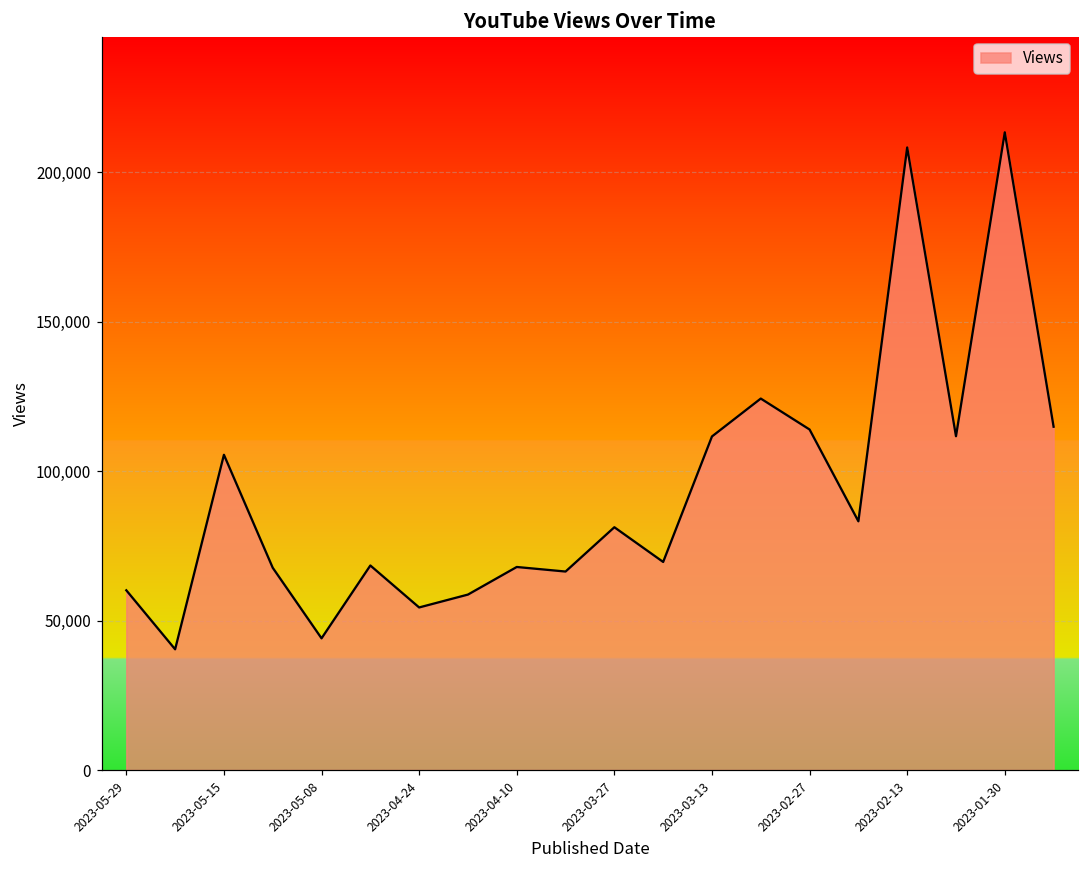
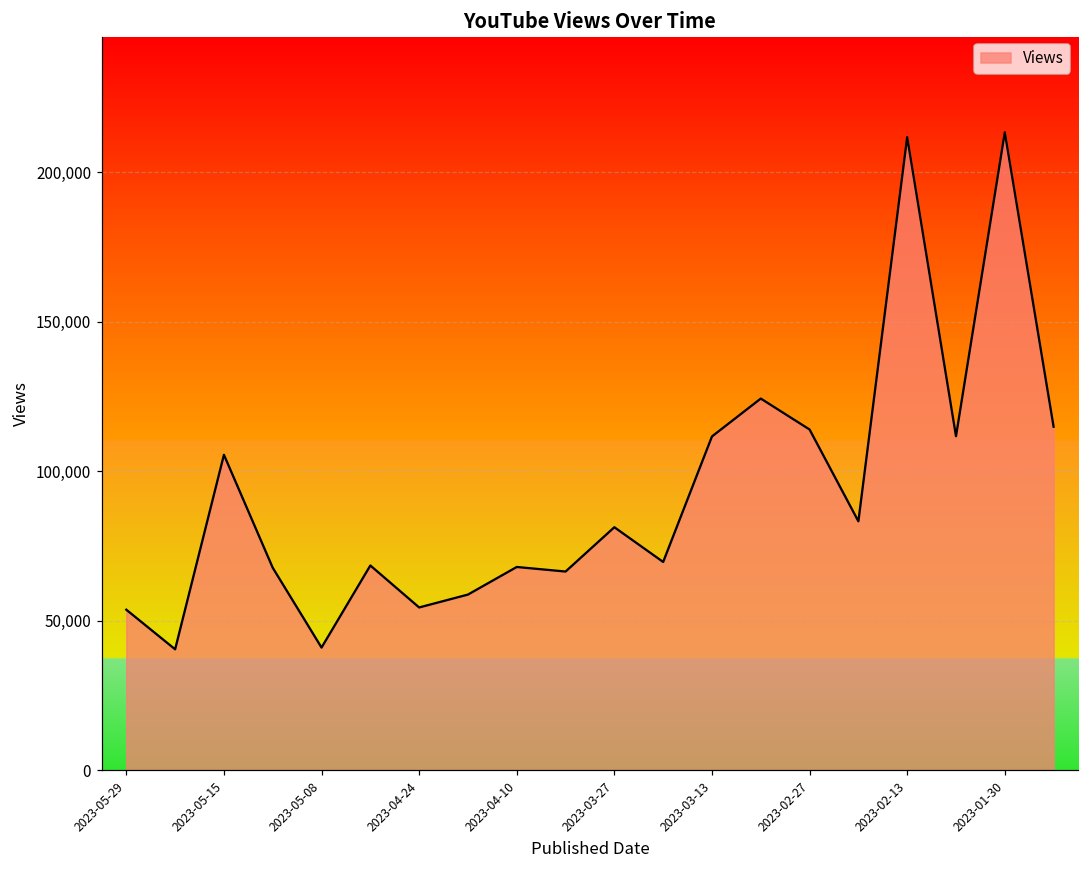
2023-05-29: 60,000 -> 54,000
2023-05-08: 44,000 -> 41,000
2023-02-13: 208,000 -> 212,000
